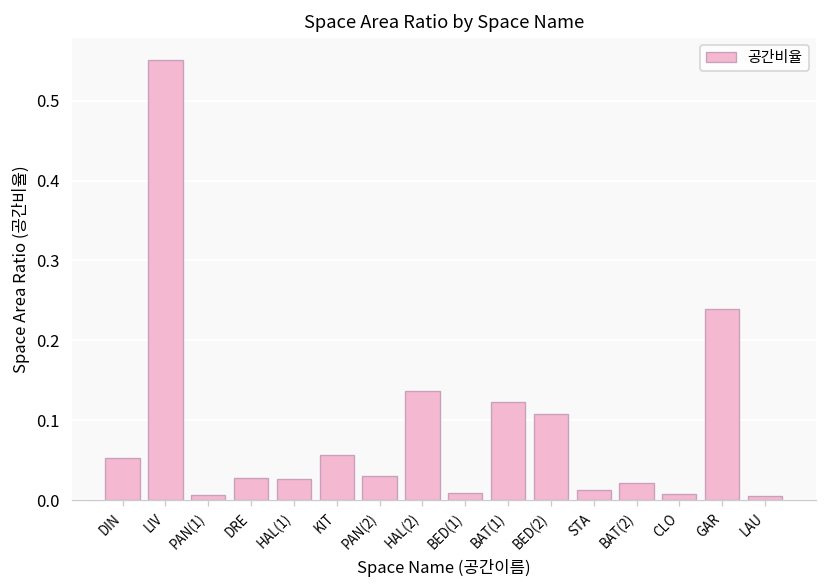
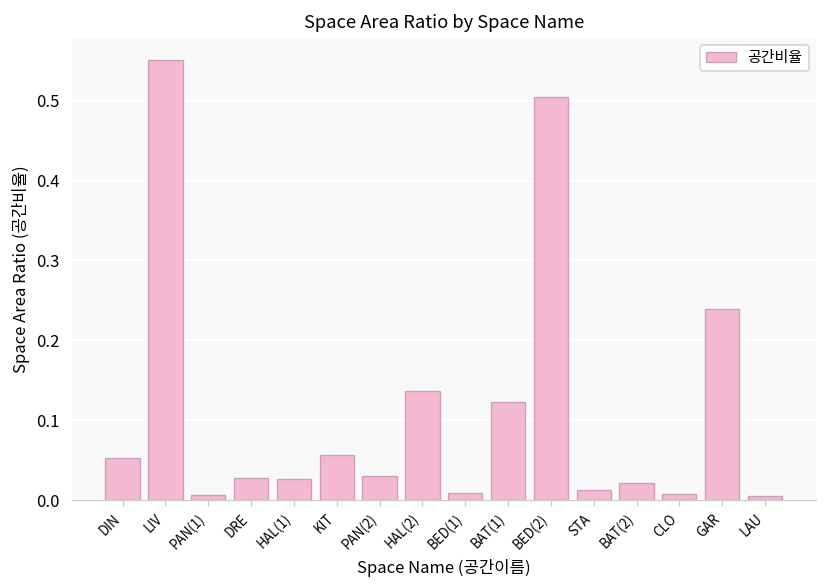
BED(2): 0.11 -> 0.51
